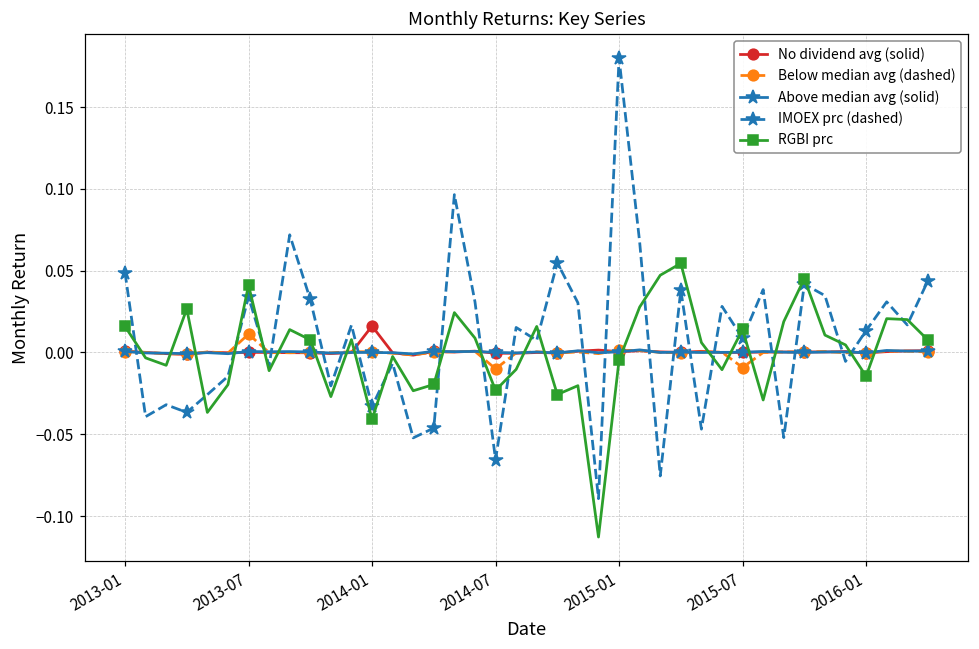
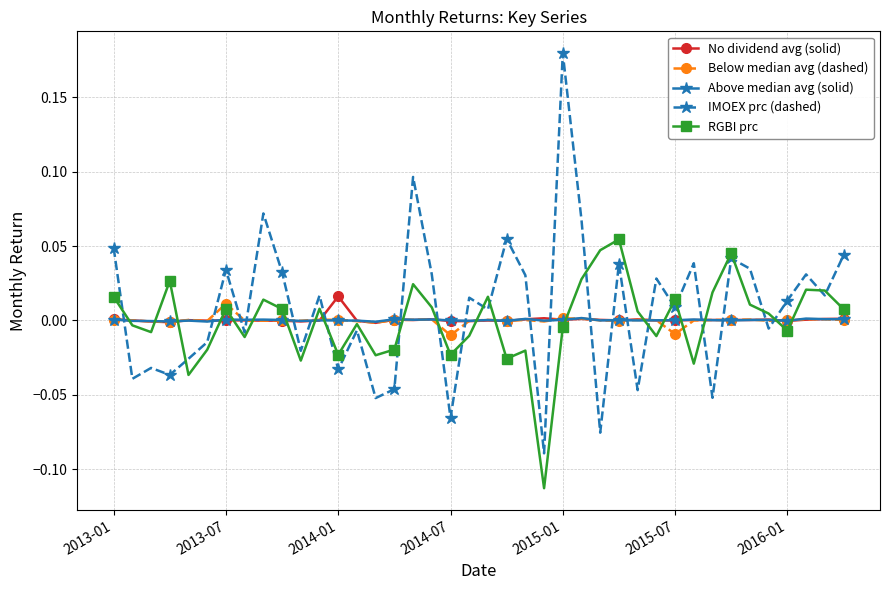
RGBI prc, 2013-07: 0.041 -> 0.008
RGBI prc, 2014-01: -0.041 -> -0.023
RGBI prc, 2016-01: -0.015 -> -0.007
